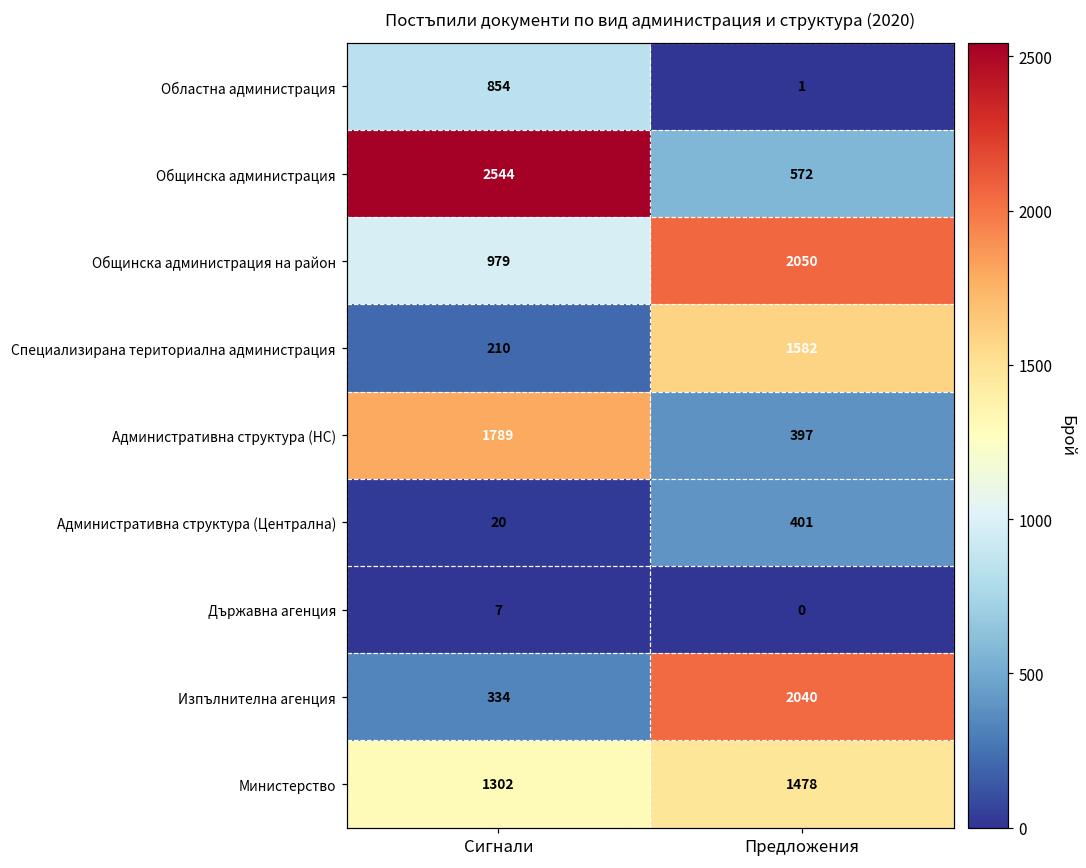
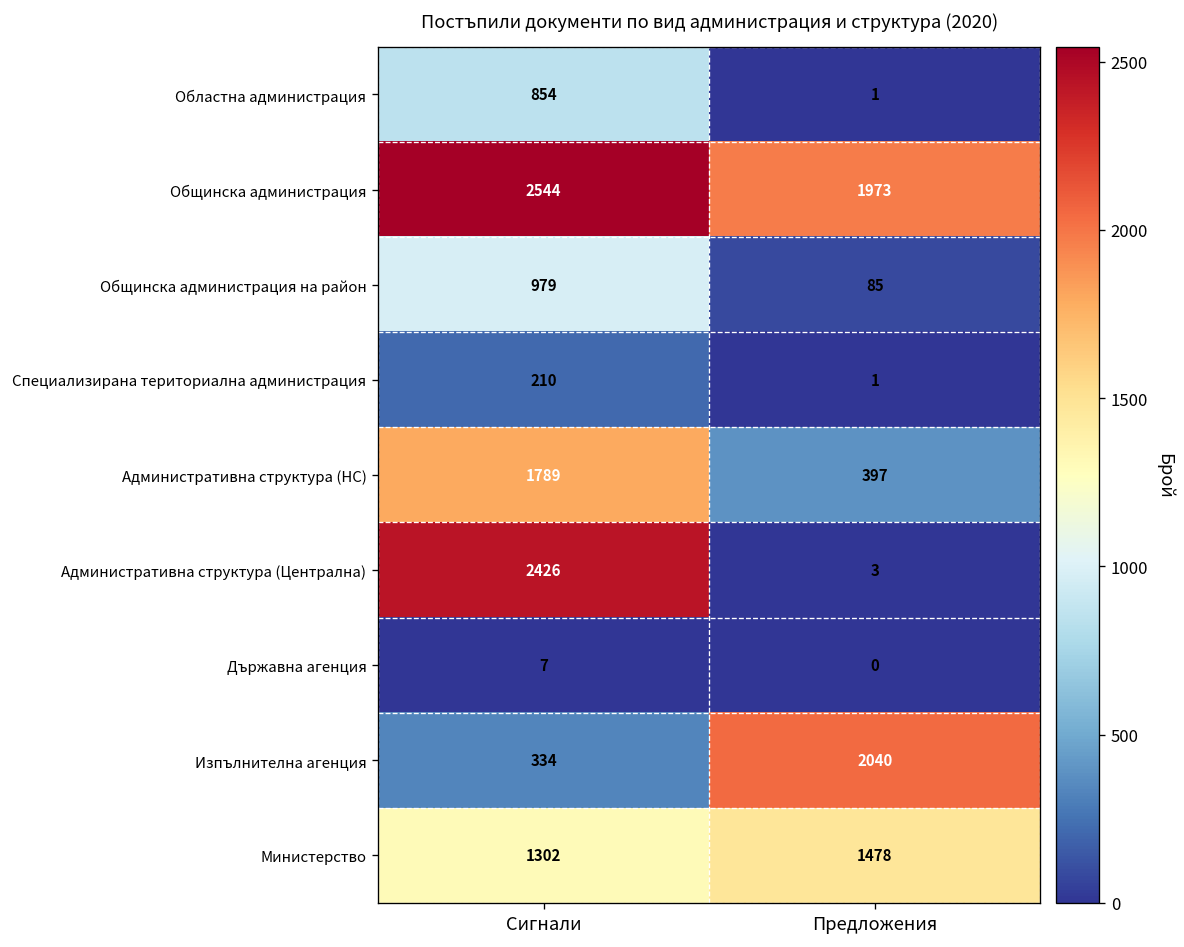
Общинска администрация, Предложения: 572 -> 1973
Общинска администрация на район, Предложения: 2050 -> 85
Специализирана териториална администрация, Предложения: 1582 -> 1
Административна структура (Централна), Сигнали: 20 -> 2426
Административна структура (Централна), Предложения: 401 -> 3
